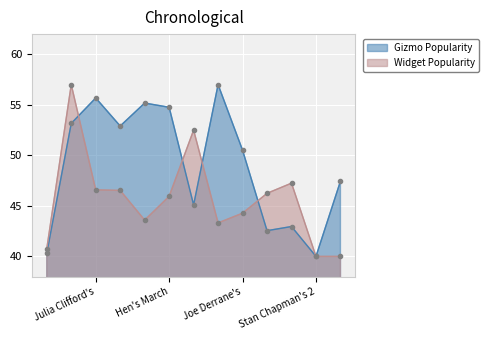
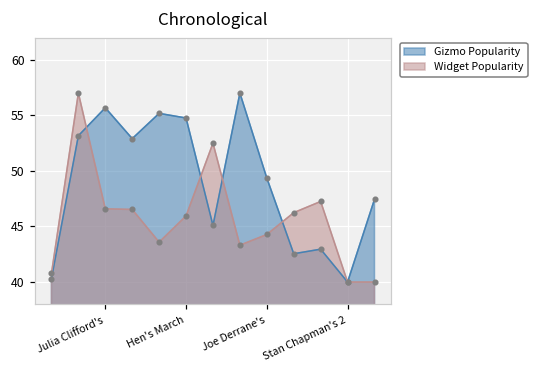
Gizmo Popularity, Joe Derrane's: 50.5 -> 49.4
